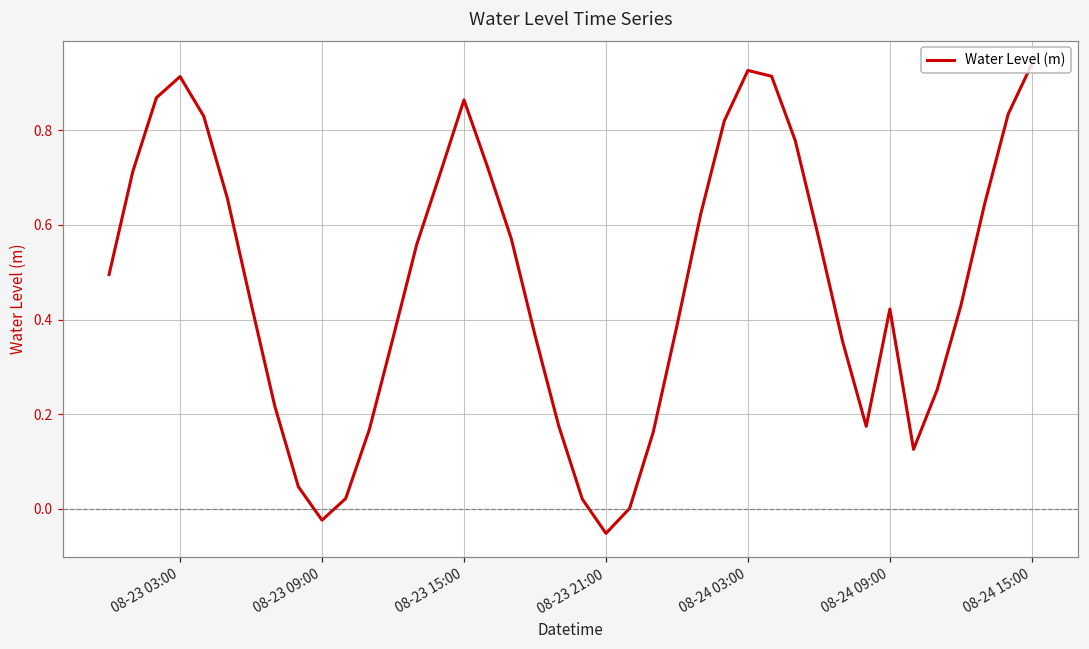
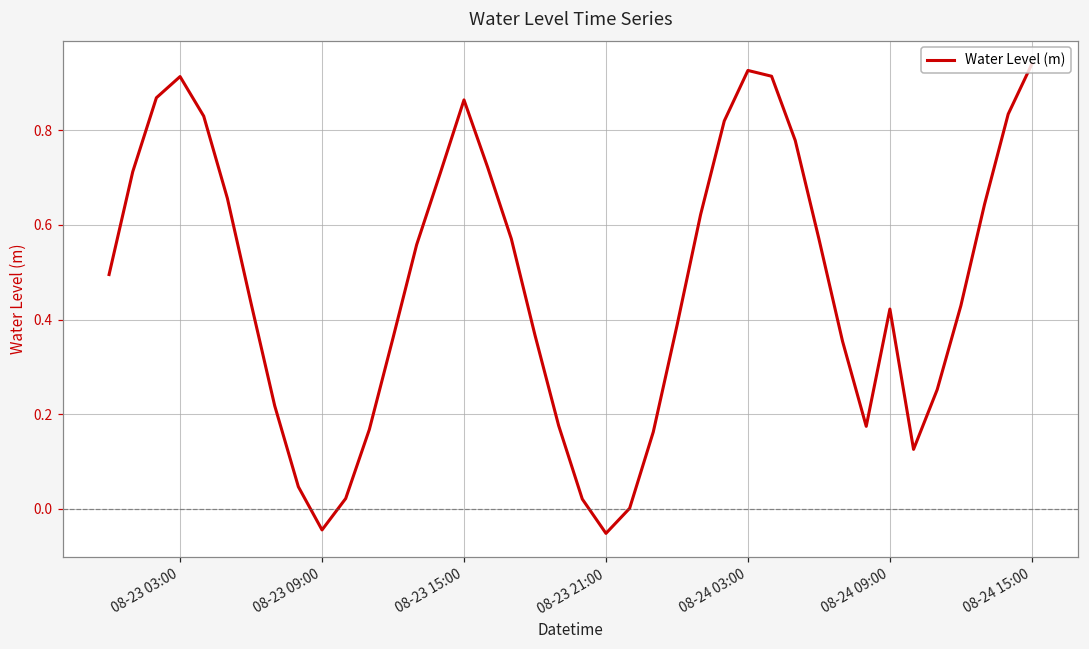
08-23 09:00: -0.02 -> -0.04
